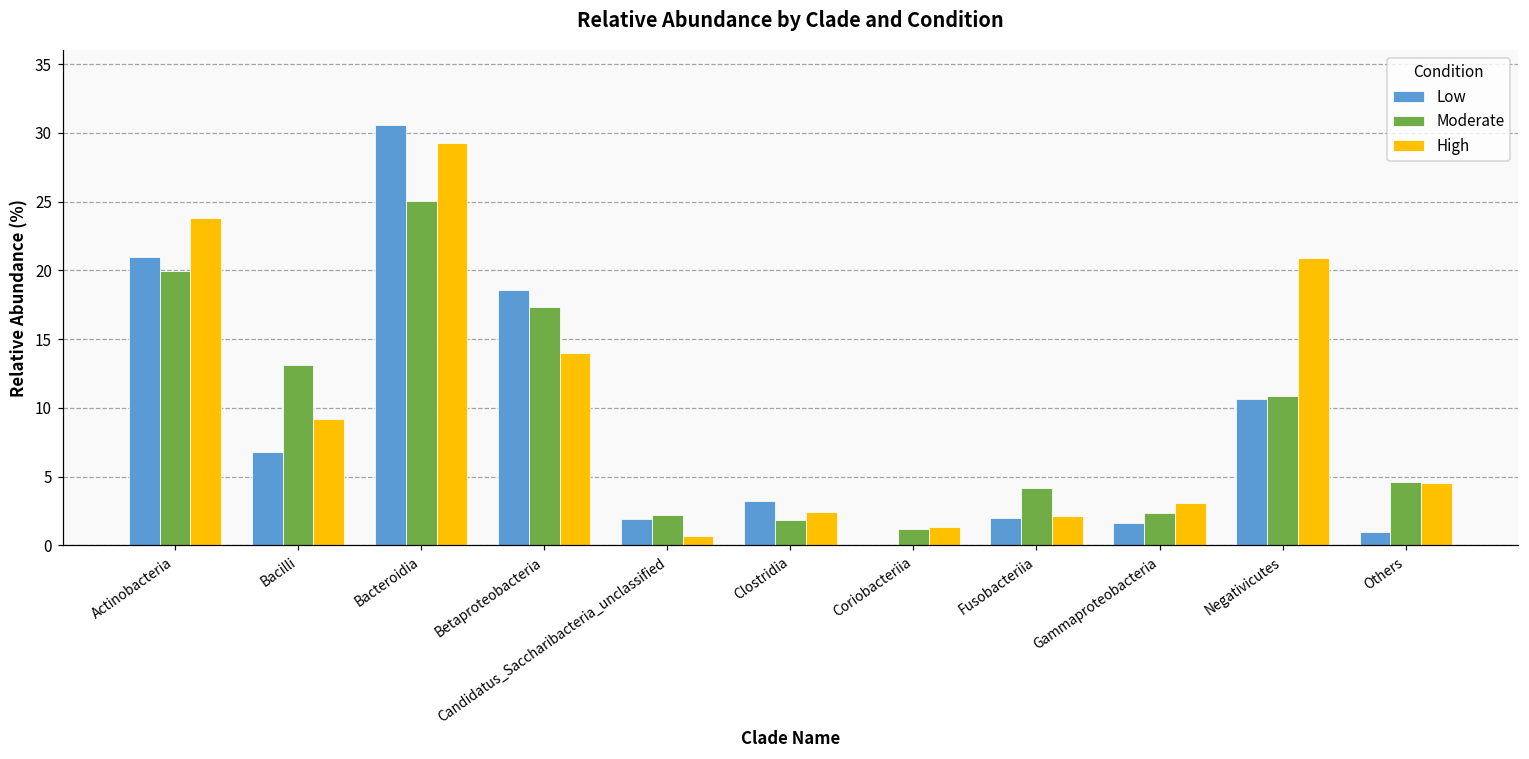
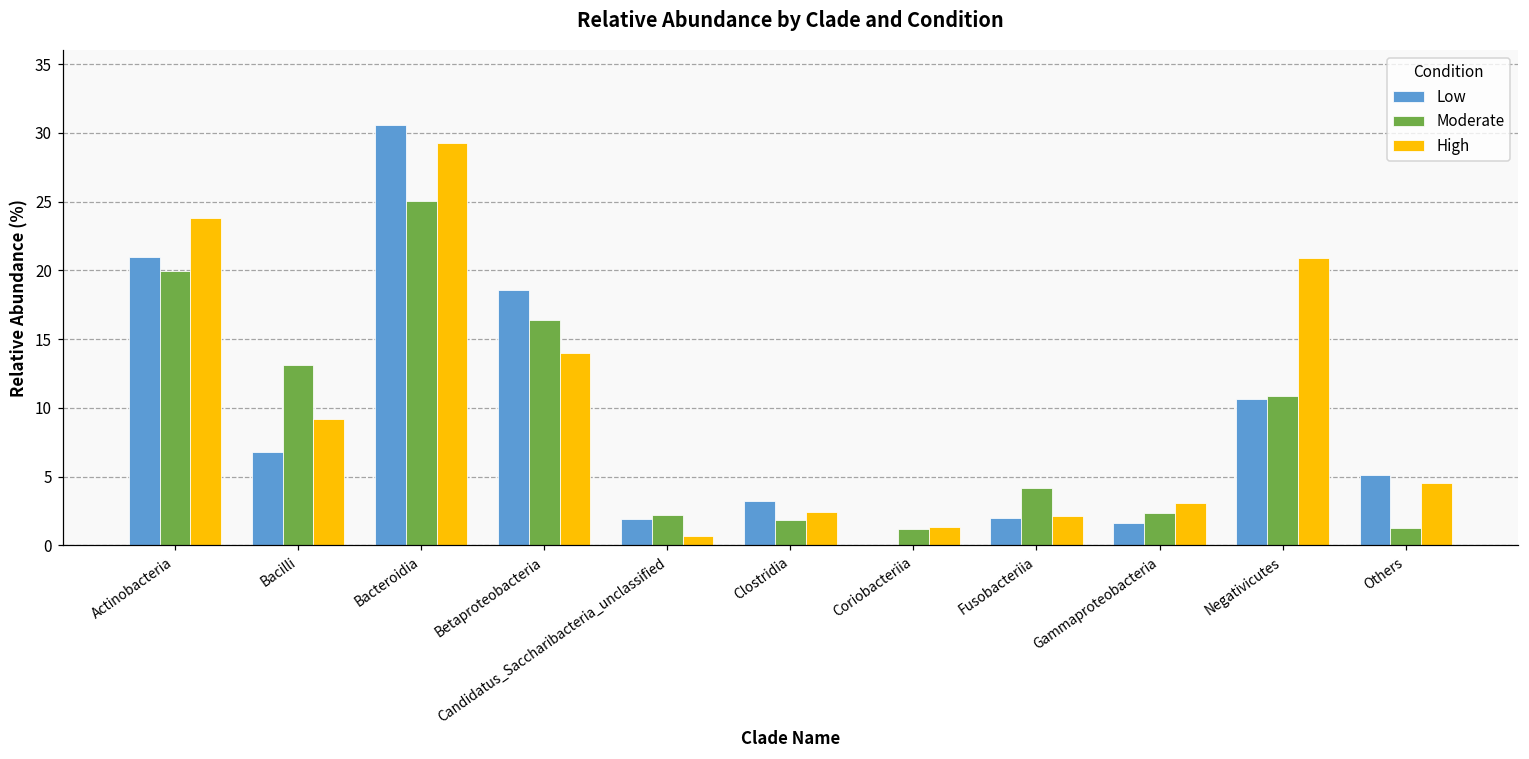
Moderate, Betaproteobacteria: 17.4 -> 16.4
Low, Others: 1.0 -> 5.1
Moderate, Others: 4.6 -> 1.3
